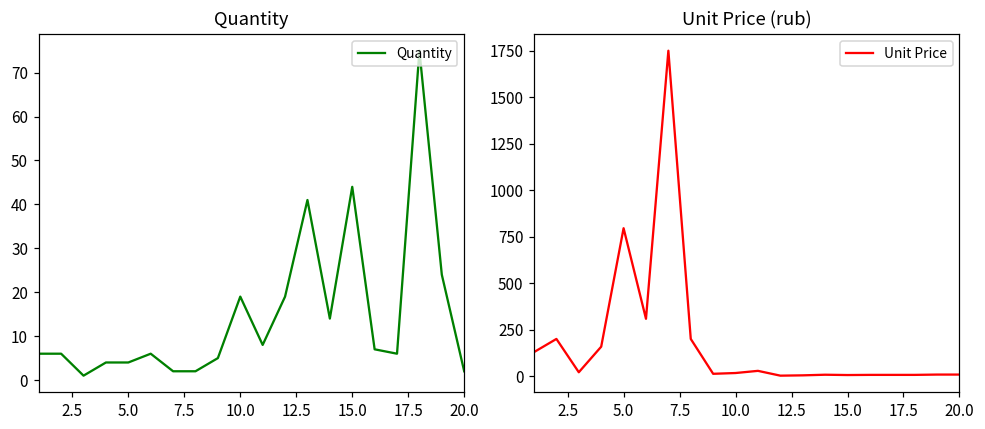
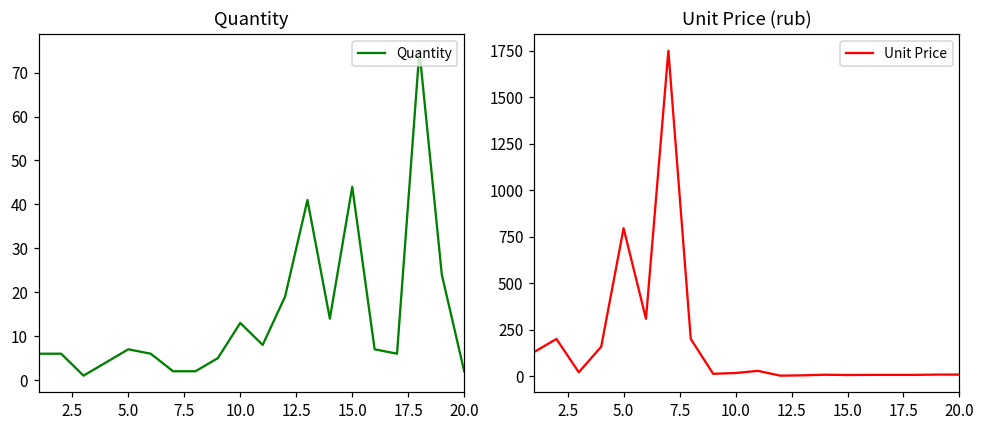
Quantity, 5.0: 4 -> 7
Quantity, 10.0: 19 -> 13
